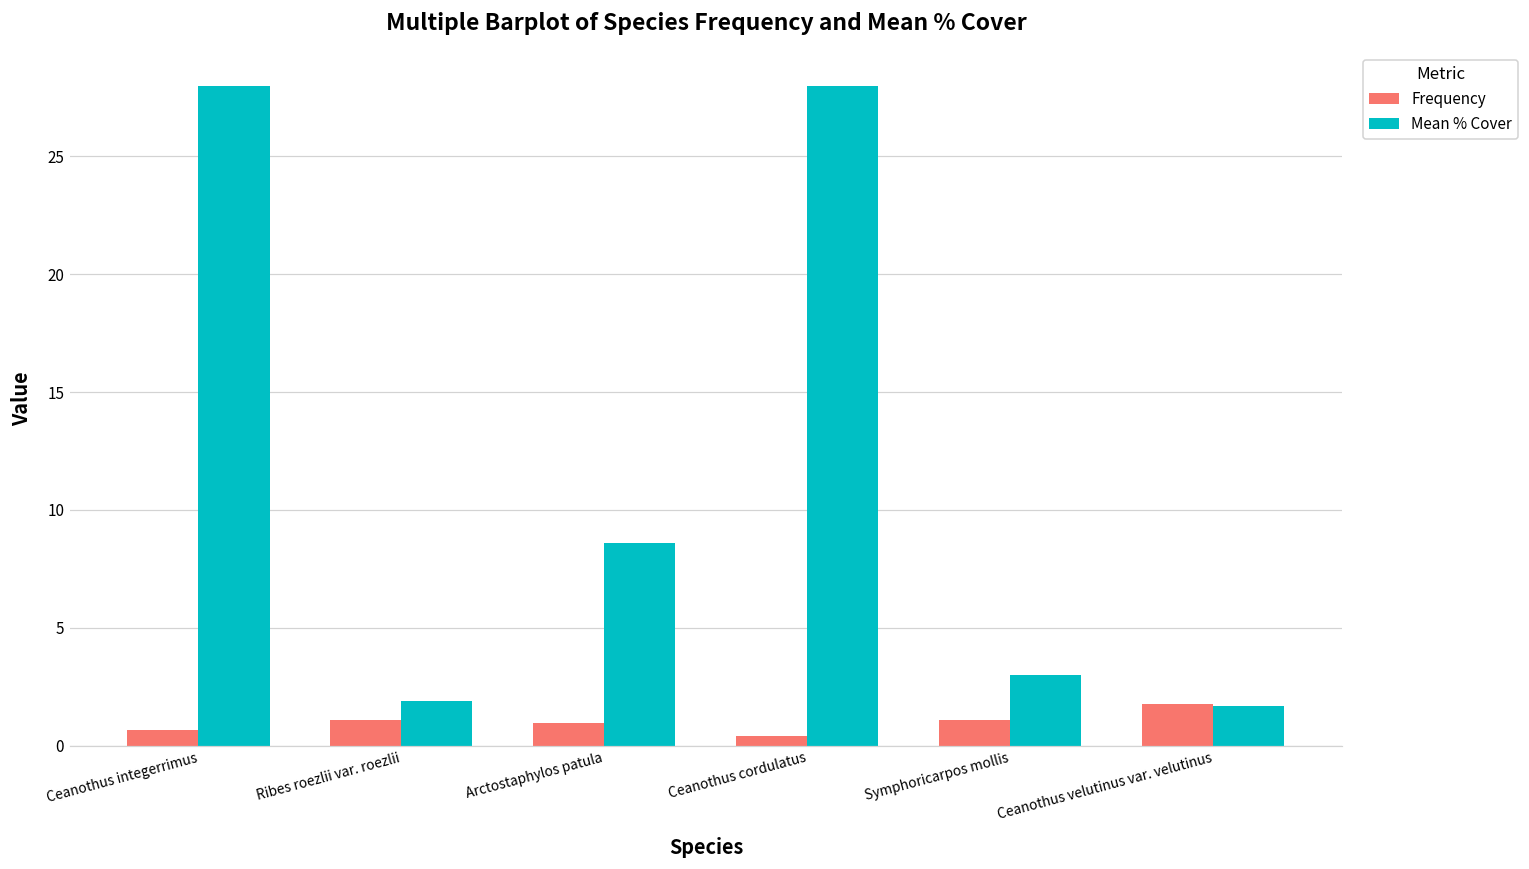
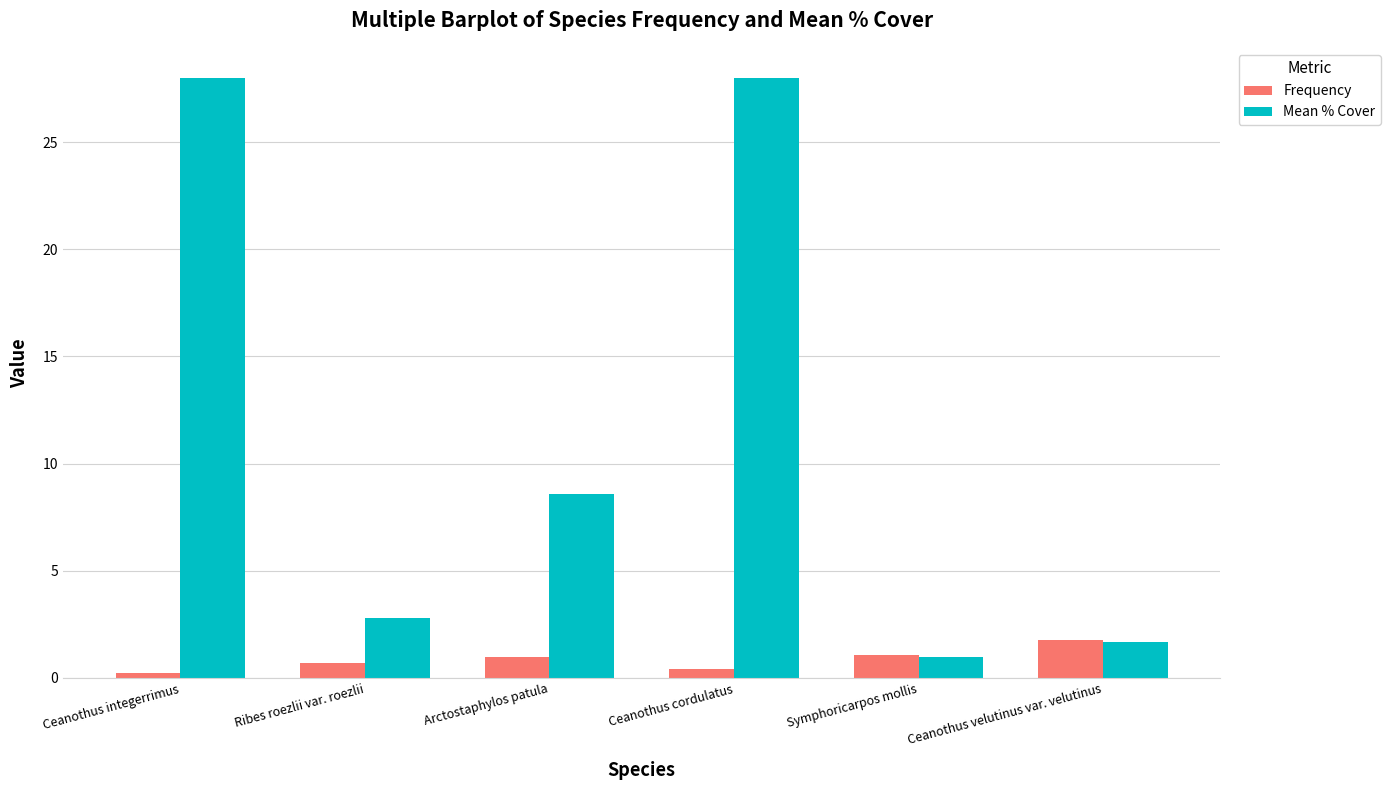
Frequency, Ceanothus integerrimus: 0.7 -> 0.2
Frequency, Ribes roezlii var. roezlii: 1.1 -> 0.7
Mean % Cover, Ribes roezlii var. roezlii: 1.9 -> 2.8
Mean % Cover, Symphoricarpos mollis: 3 -> 1
